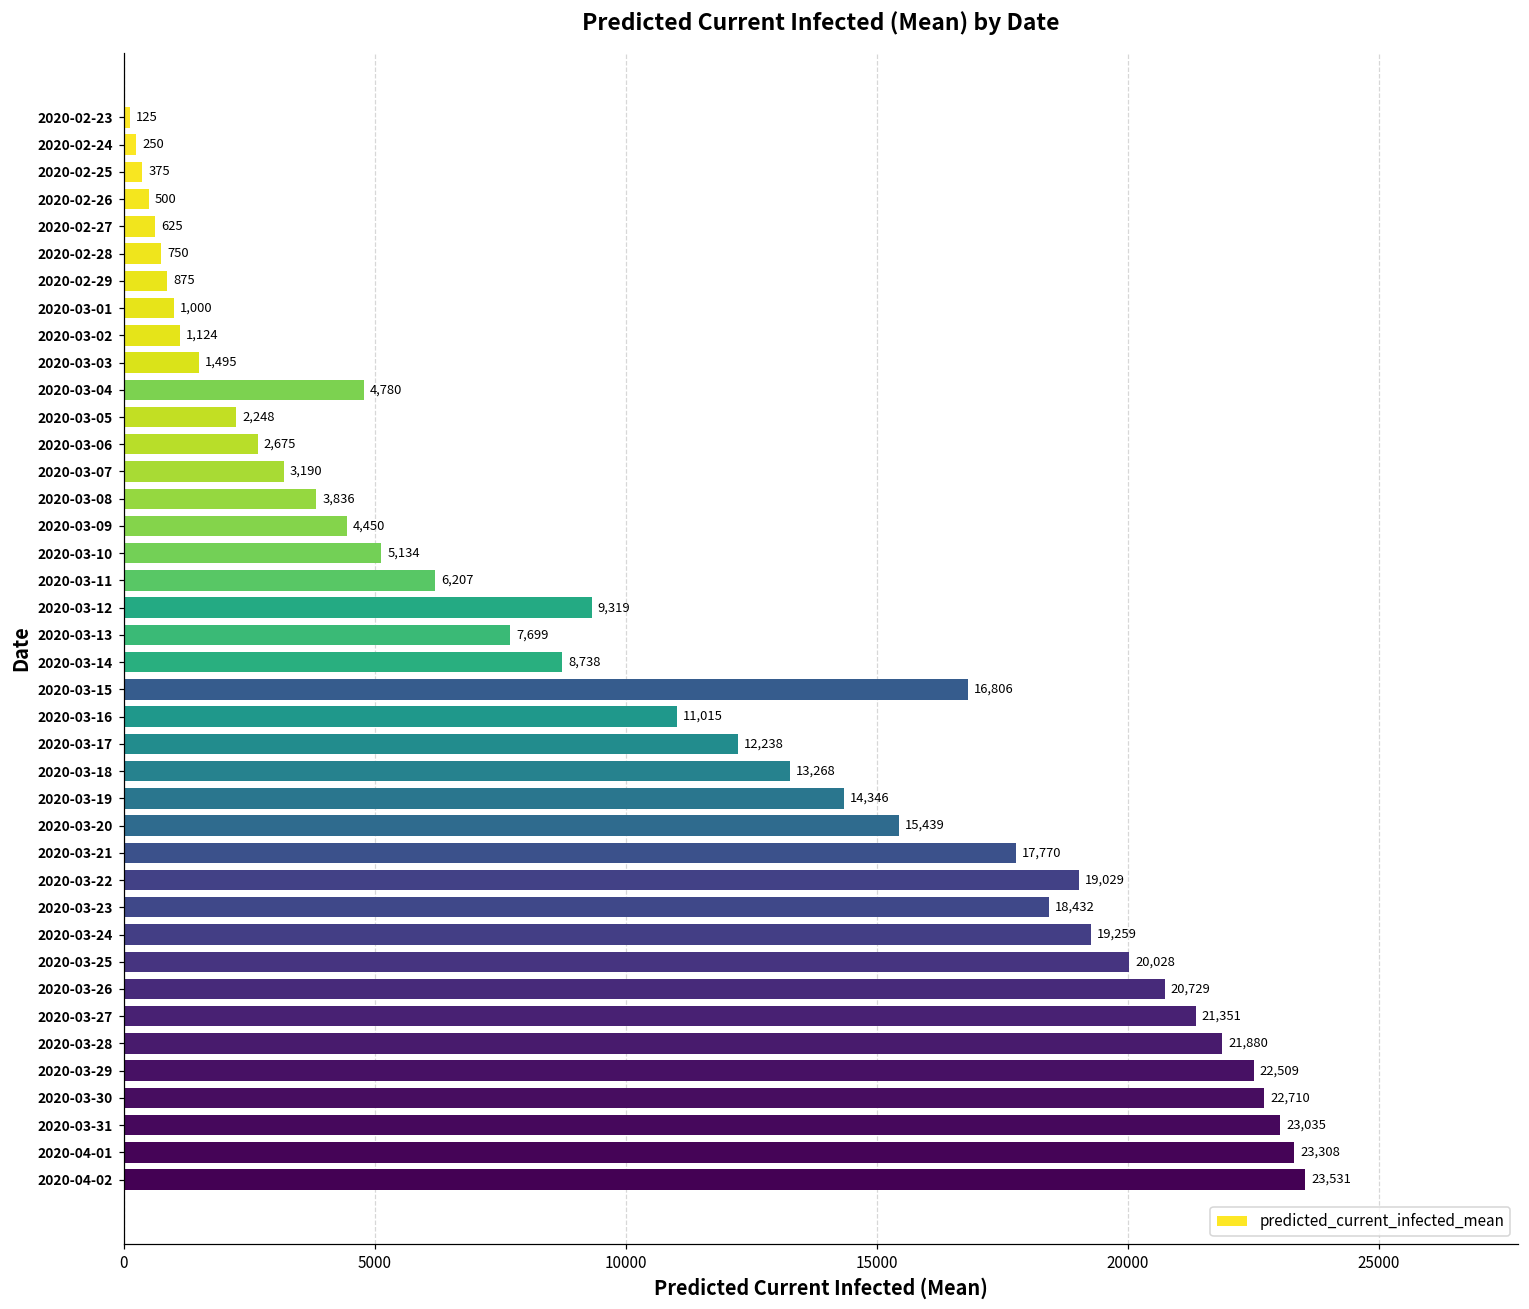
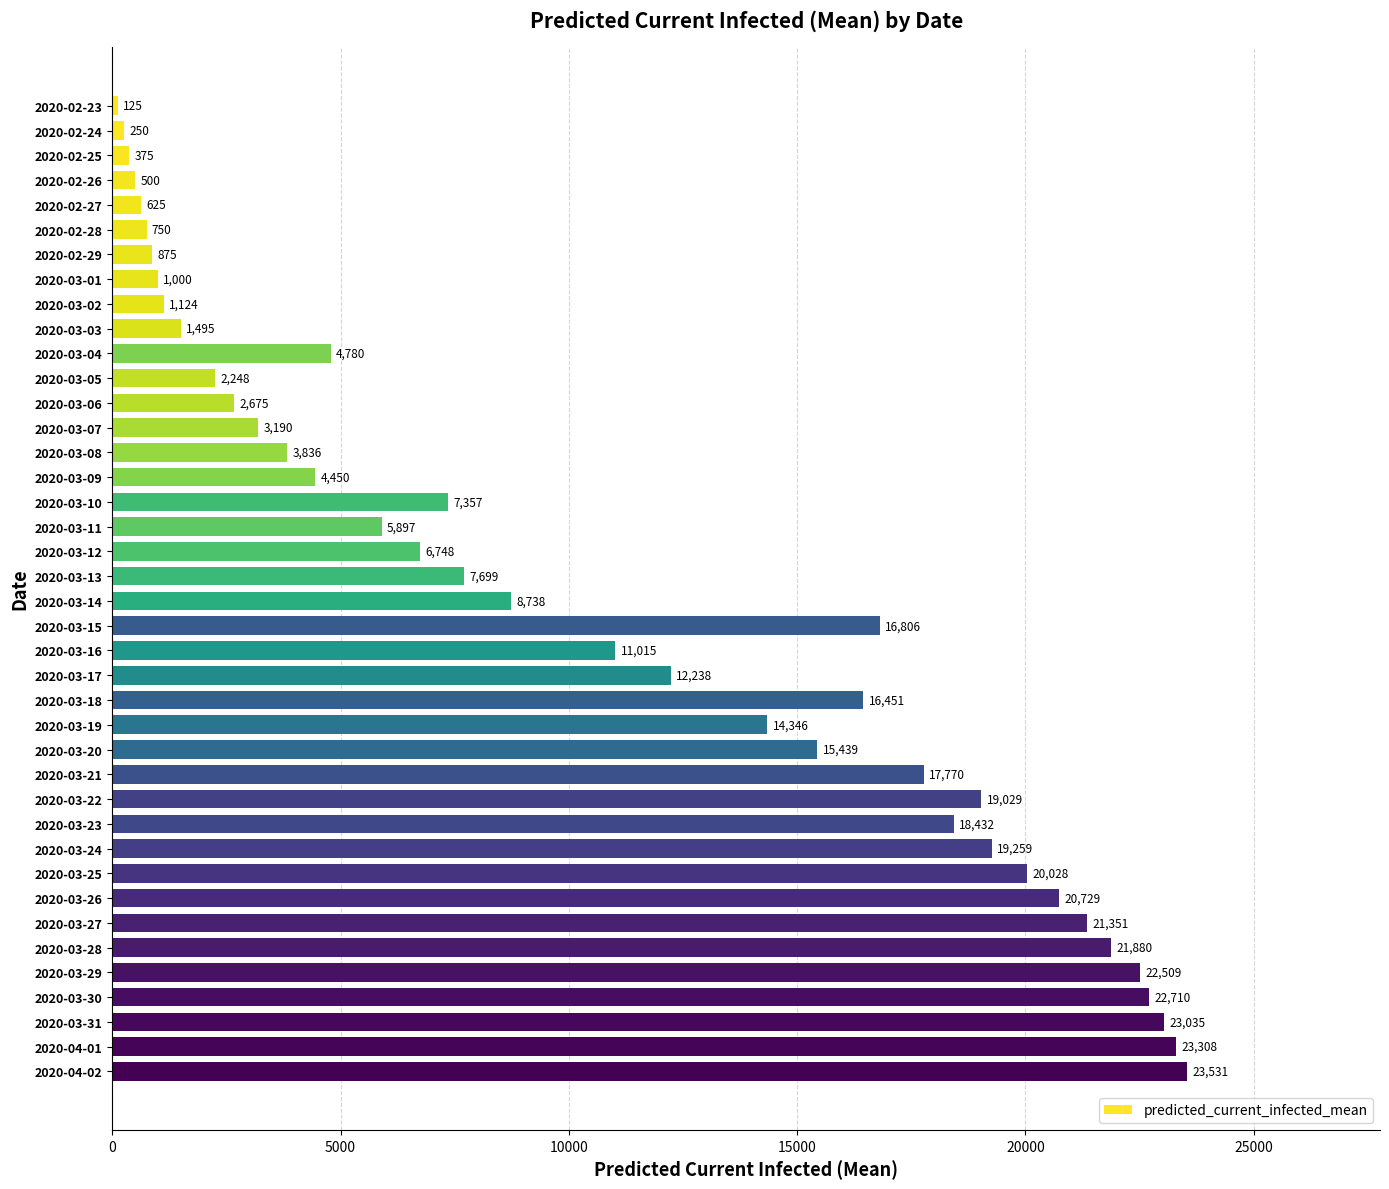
2020-03-10: 5,134 -> 7,357
2020-03-11: 6,207 -> 5,897
2020-03-12: 9,319 -> 6,748
2020-03-18: 13,268 -> 16,451
